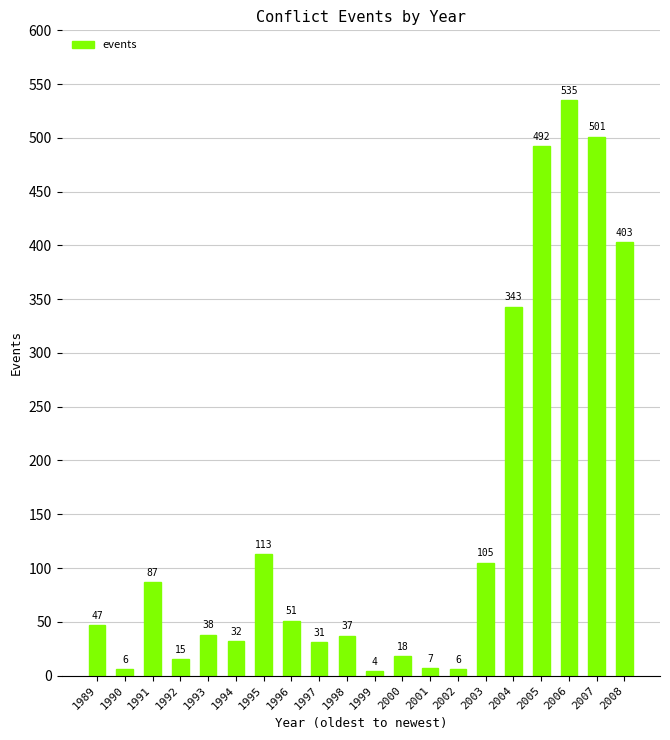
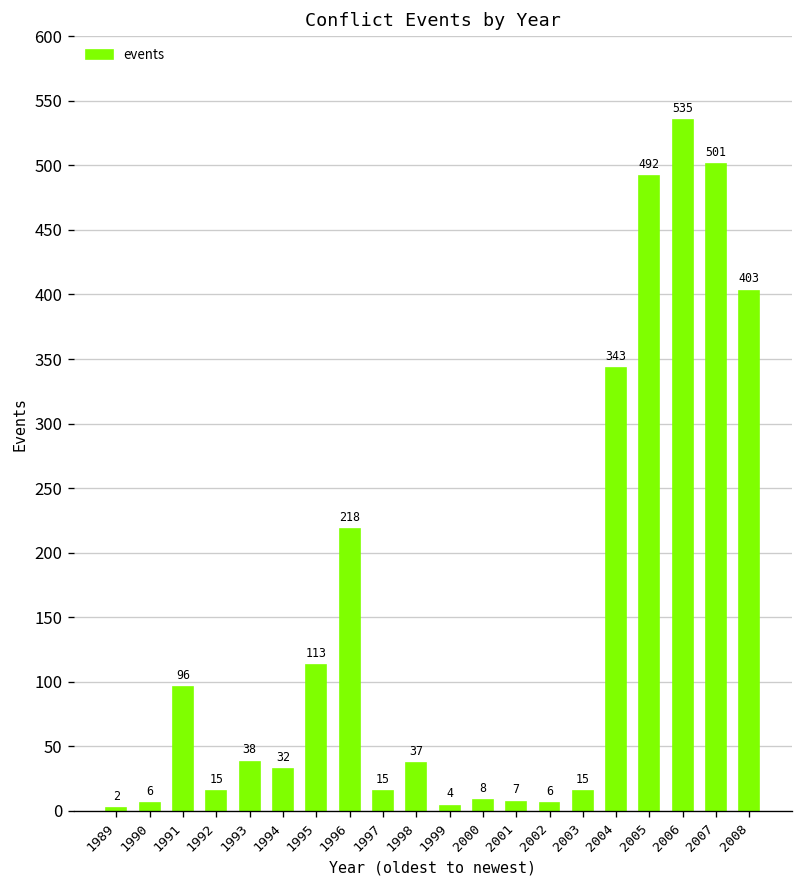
1989: 47 -> 2
1991: 87 -> 96
1996: 51 -> 218
1997: 31 -> 15
2000: 18 -> 8
2003: 105 -> 15
